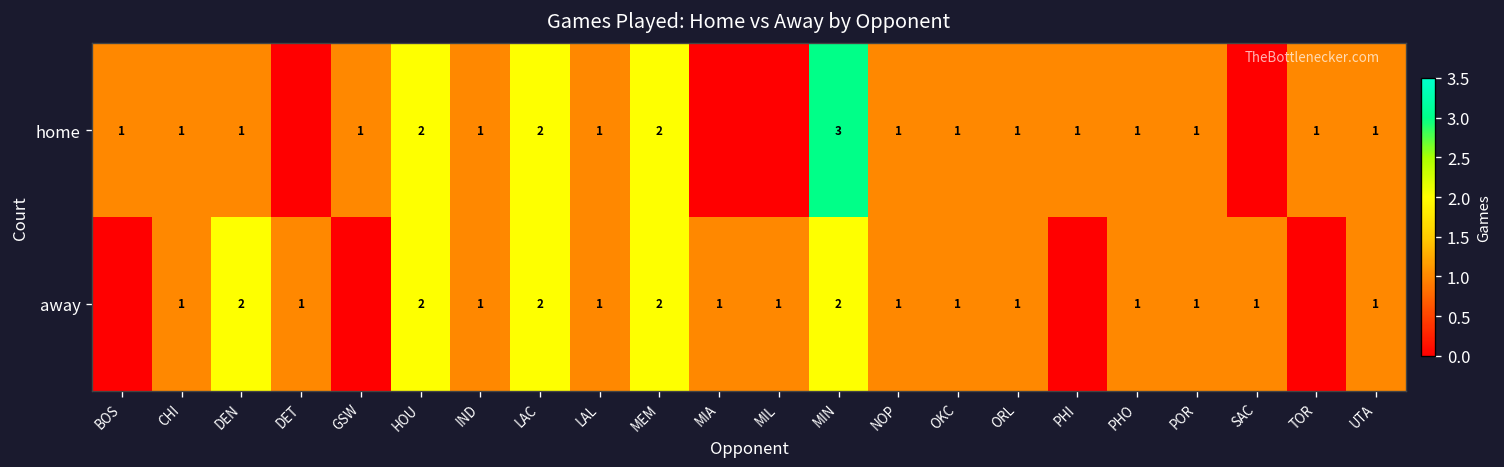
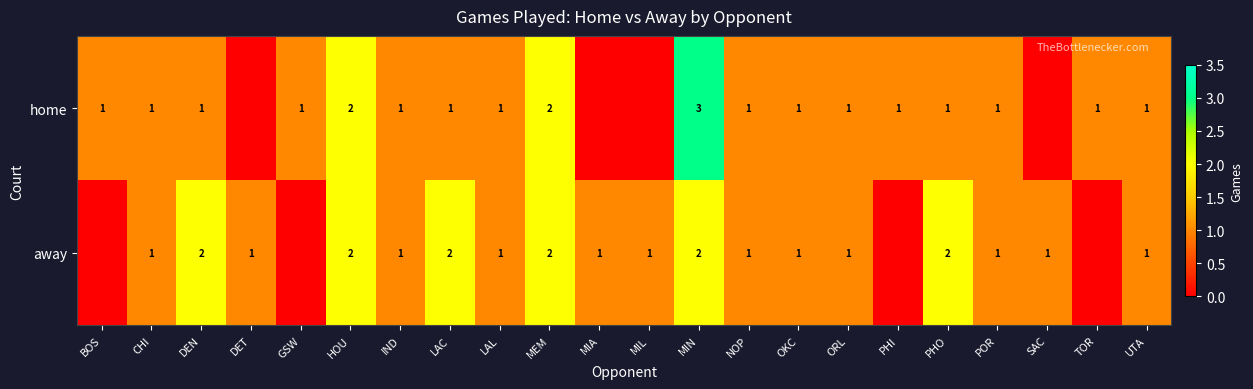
home, LAC: 2 -> 1
away, PHO: 1 -> 2
